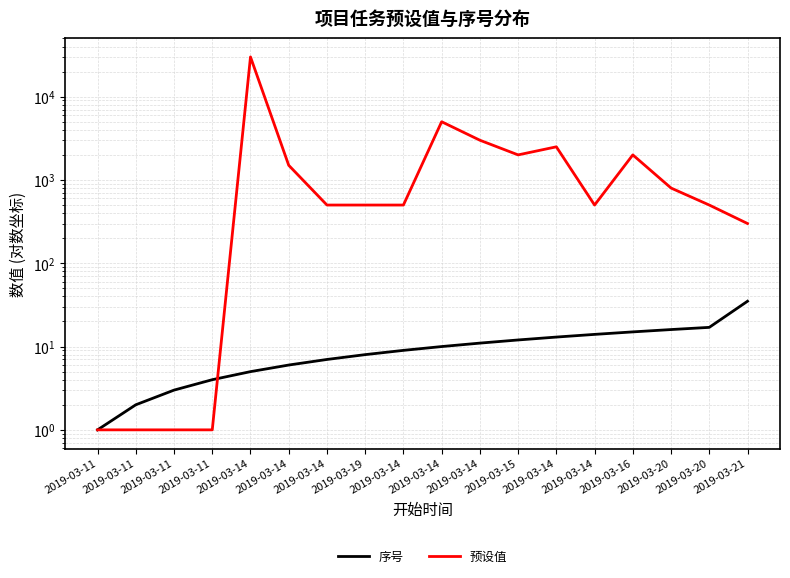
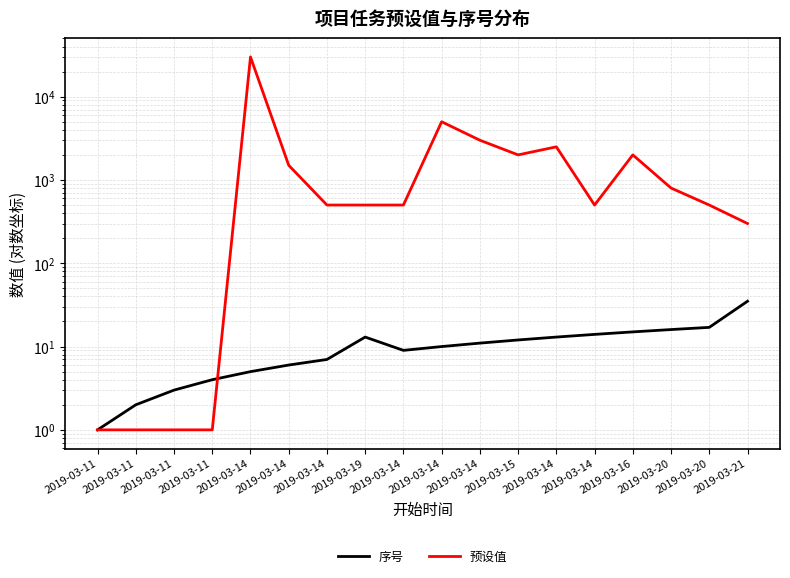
序号, 2019-03-19: 8 -> 13
